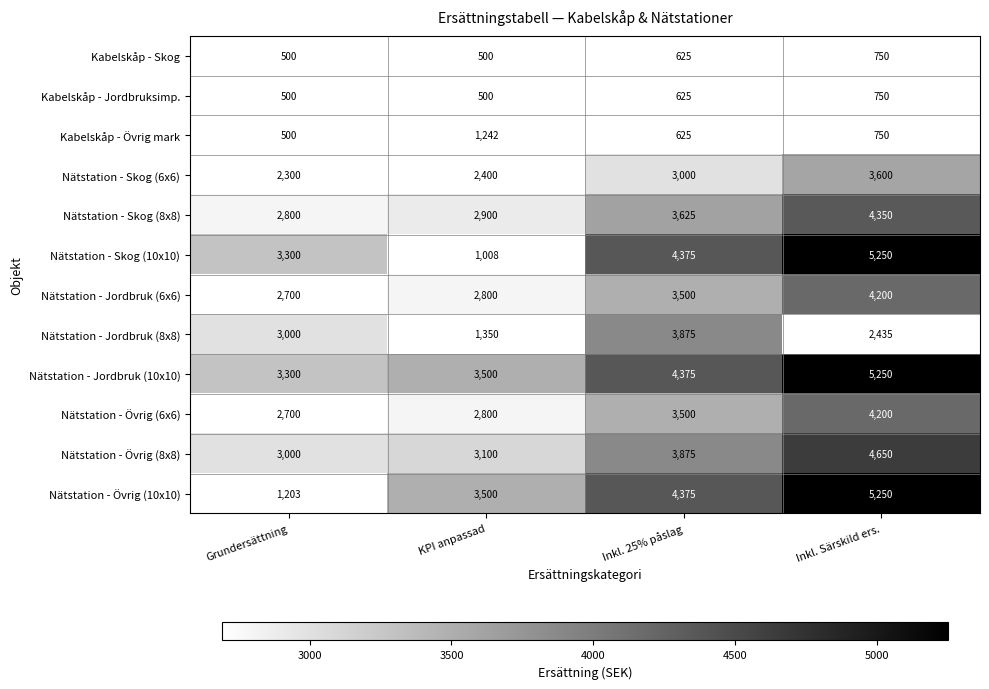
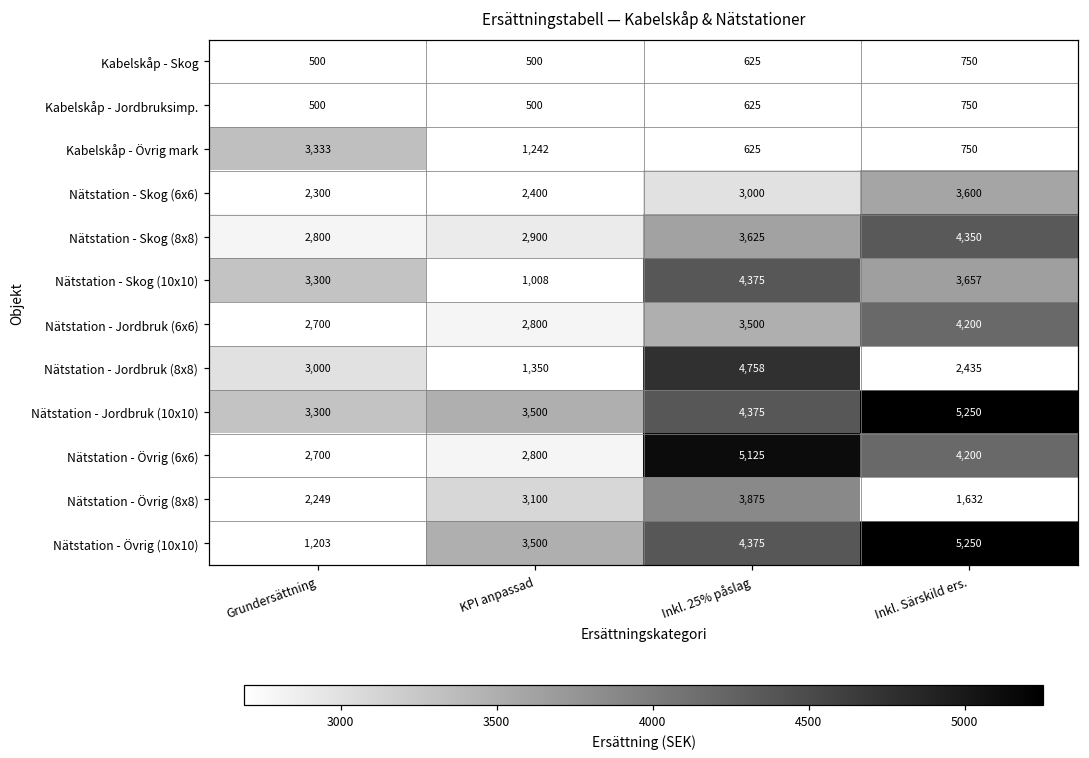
Kabelskåp - Övrig mark, Grundersättning: 500 -> 3,333
Nätstation - Skog (10x10), Inkl. Särskild ers.: 5,250 -> 3,657
Nätstation - Jordbruk (8x8), Inkl. 25% påslag: 3,875 -> 4,758
Nätstation - Övrig (6x6), Inkl. 25% påslag: 3,500 -> 5,125
Nätstation - Övrig (8x8), Grundersättning: 3,000 -> 2,249
Nätstation - Övrig (8x8), Inkl. Särskild ers.: 4,650 -> 1,632
